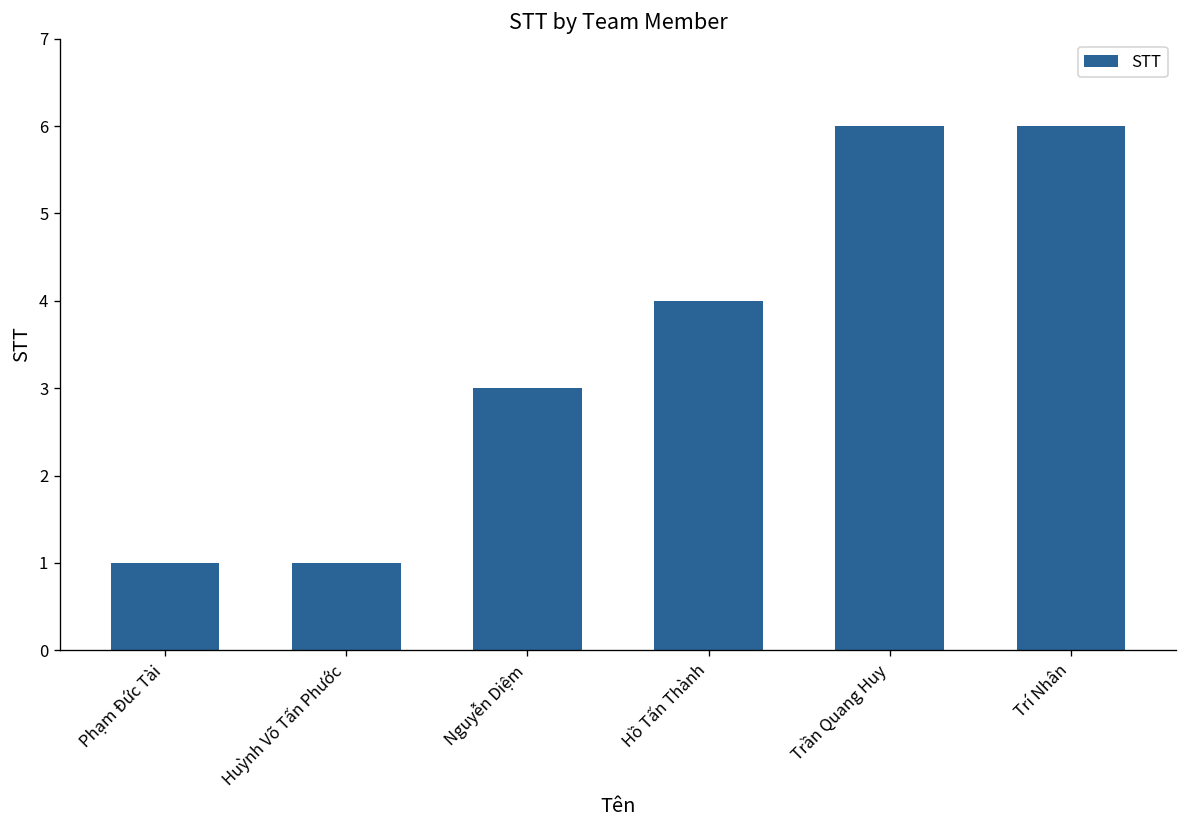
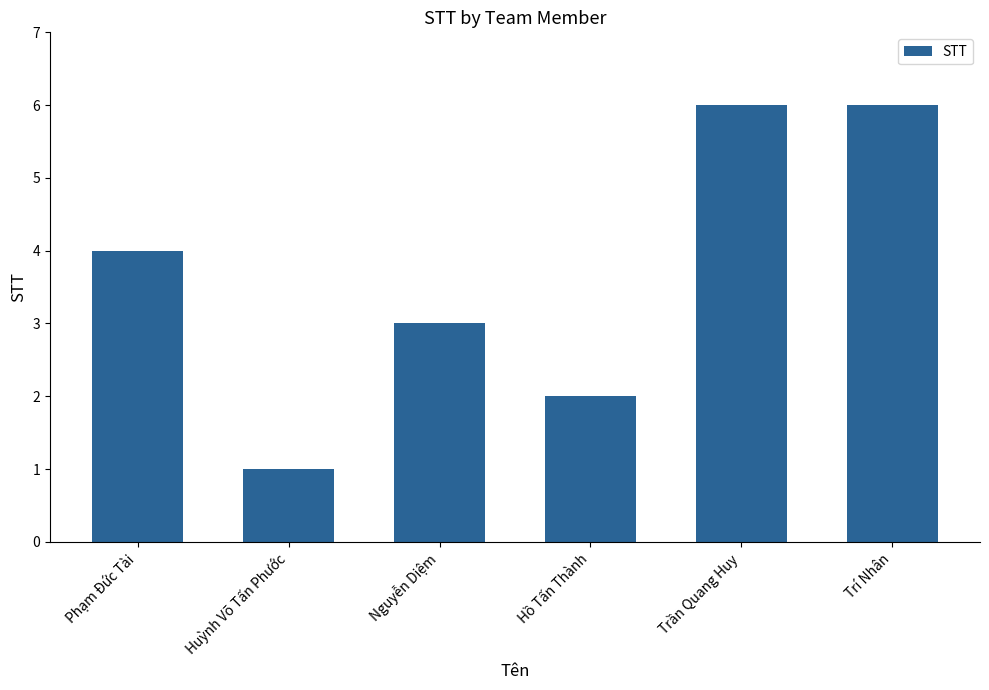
Phạm Đức Tài: 1 -> 4
Hồ Tấn Thành: 4 -> 2
